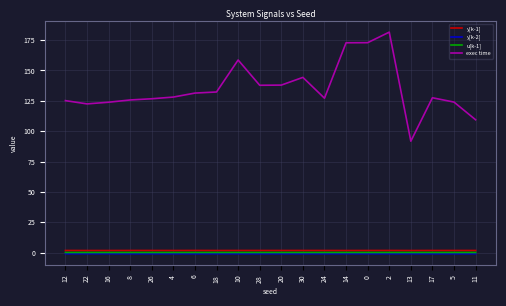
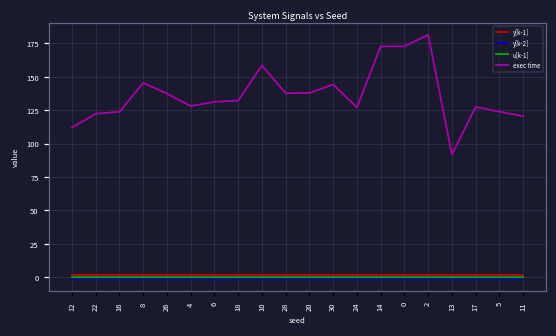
exec time, 12: 125 -> 112
exec time, 8: 126 -> 146
exec time, 26: 127 -> 137
exec time, 11: 109 -> 121
